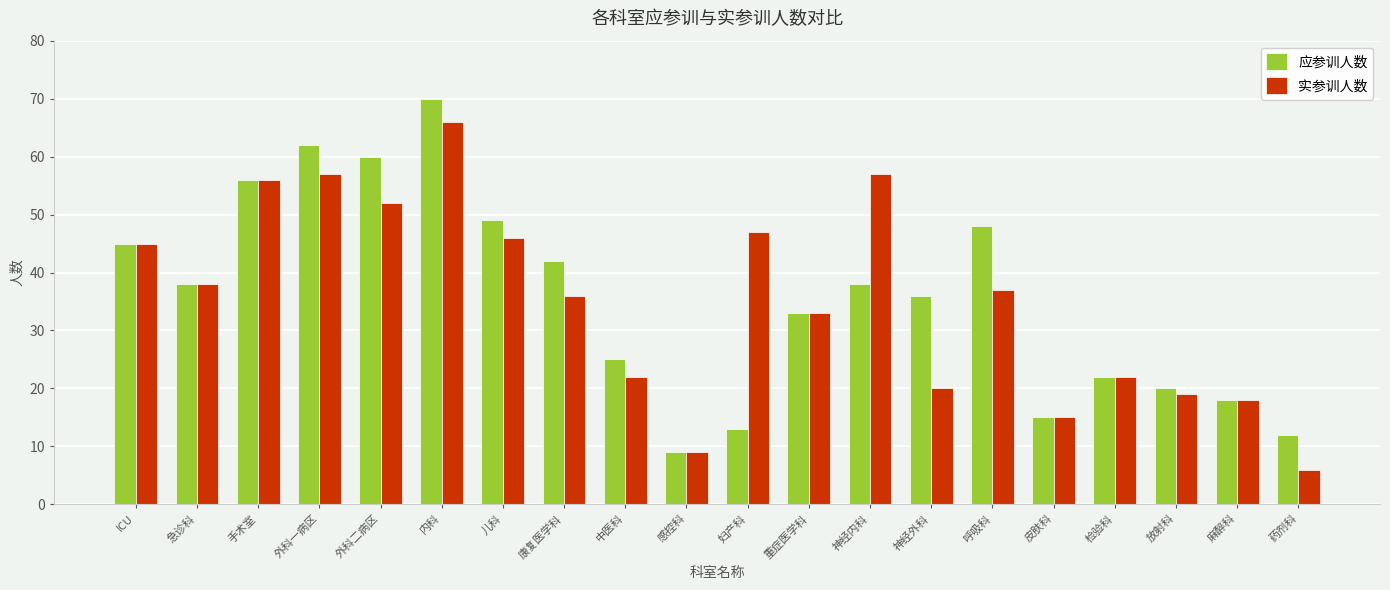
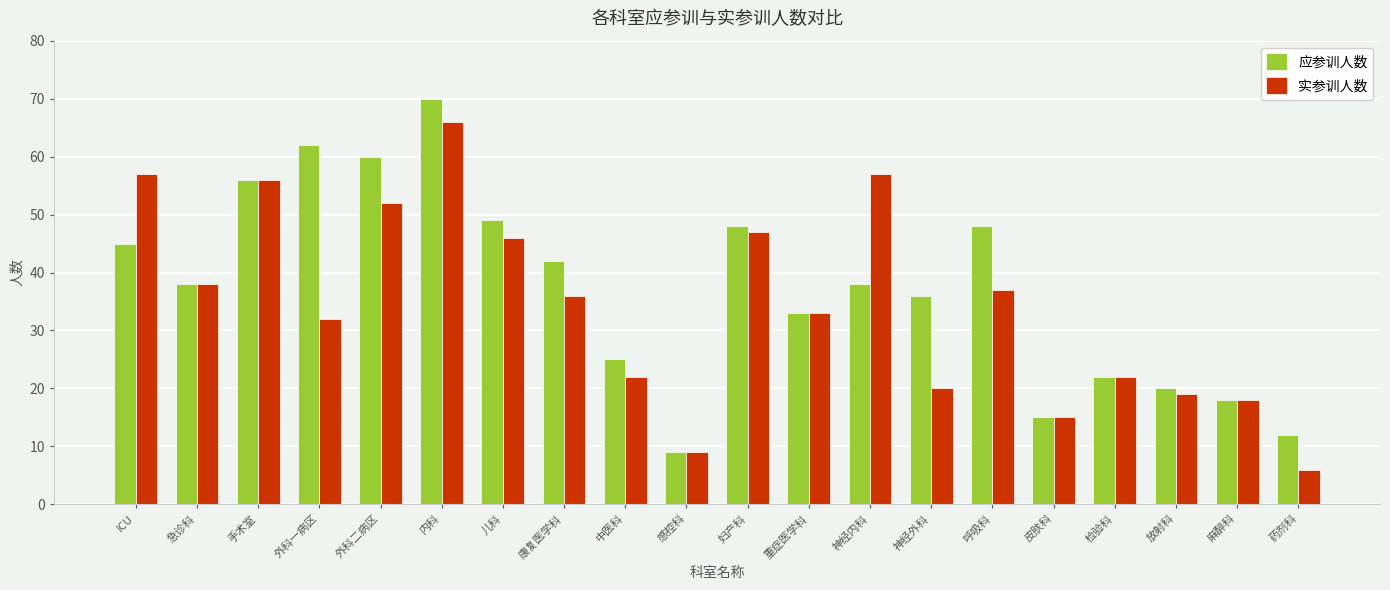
实参训人数, ICU: 45 -> 57
实参训人数, 外科一病区: 57 -> 32
应参训人数, 妇产科: 13 -> 48
